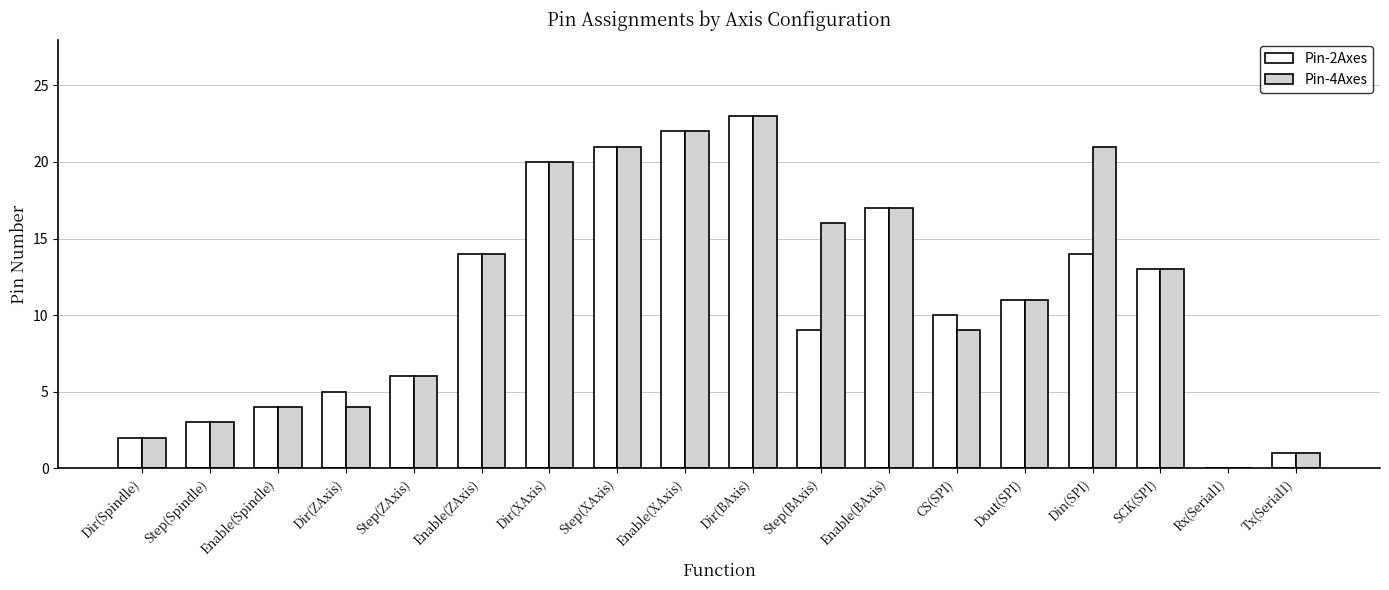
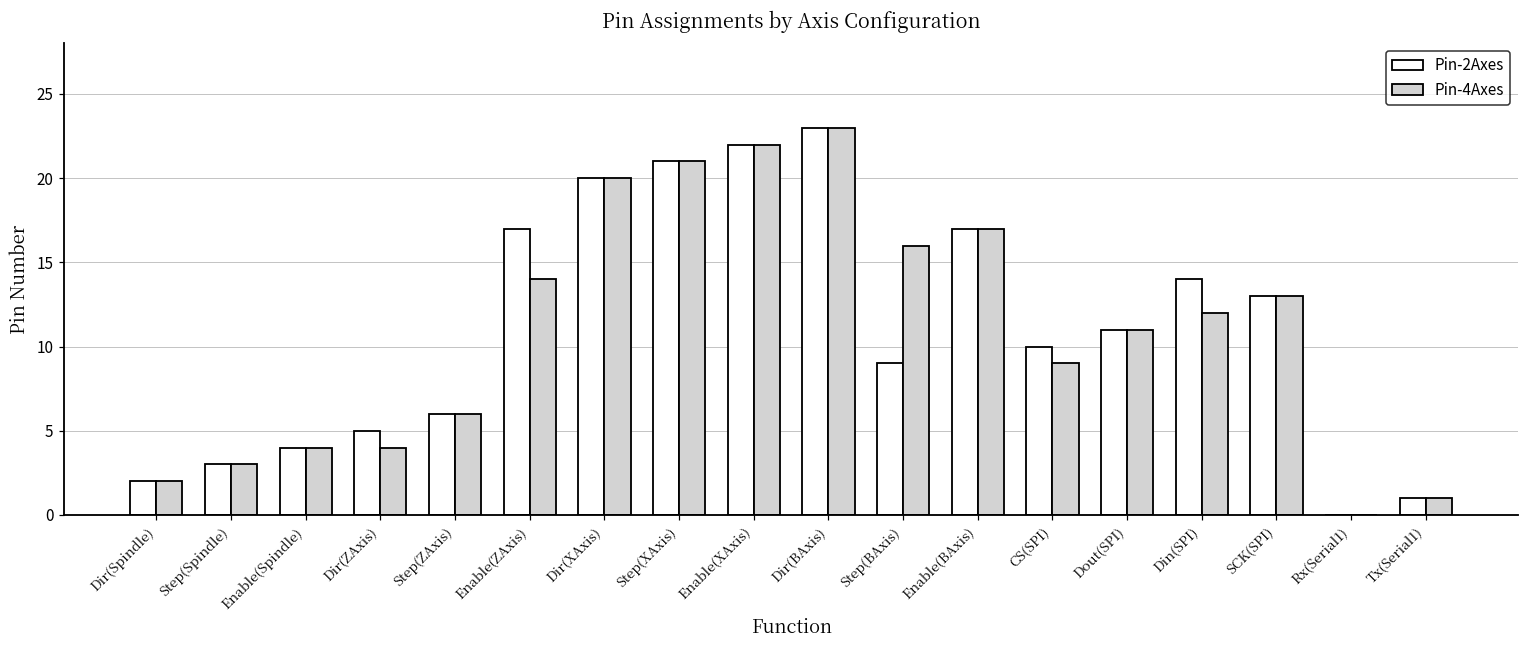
Pin-2Axes, Enable(ZAxis): 14 -> 17
Pin-4Axes, Din(SPI): 21 -> 12
